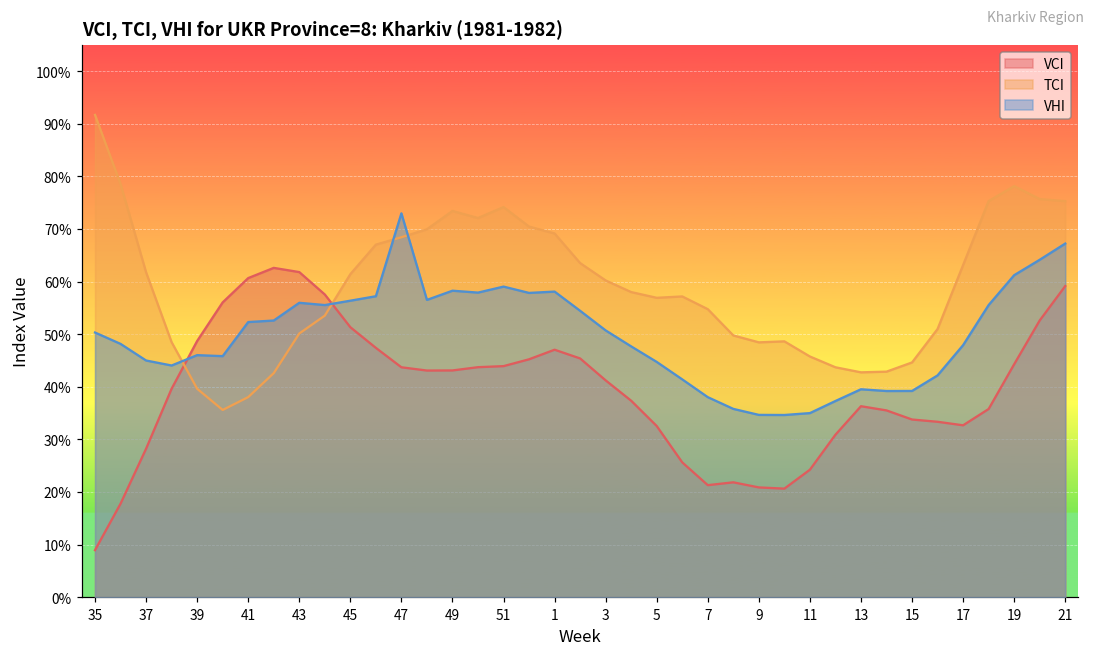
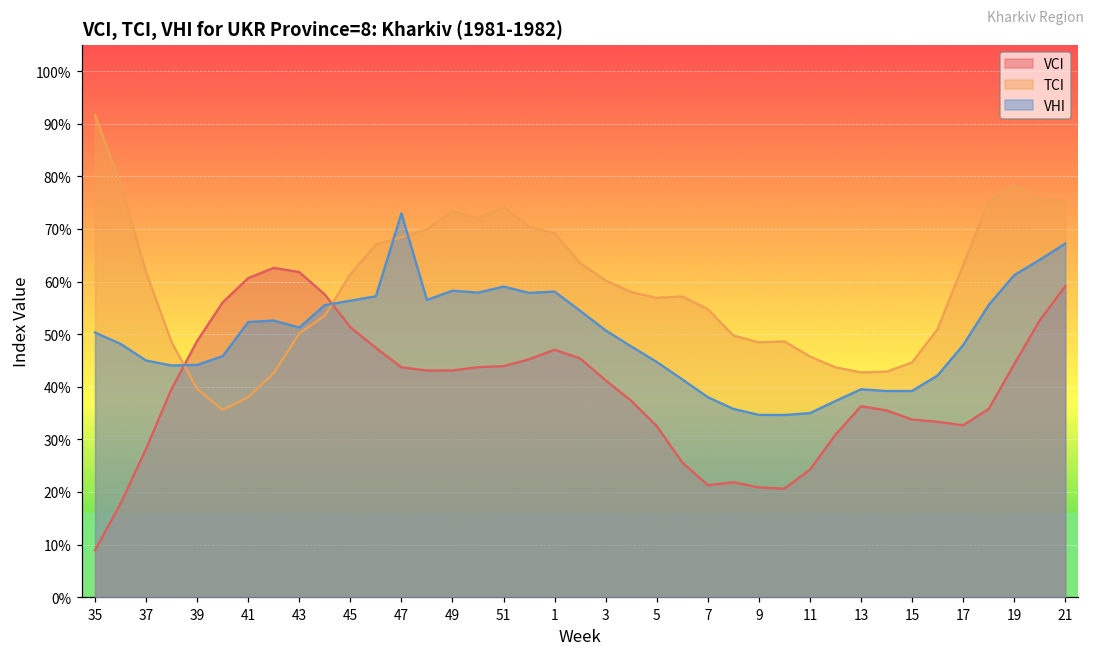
VHI, 39: 46% -> 44%
VHI, 43: 56% -> 51%
